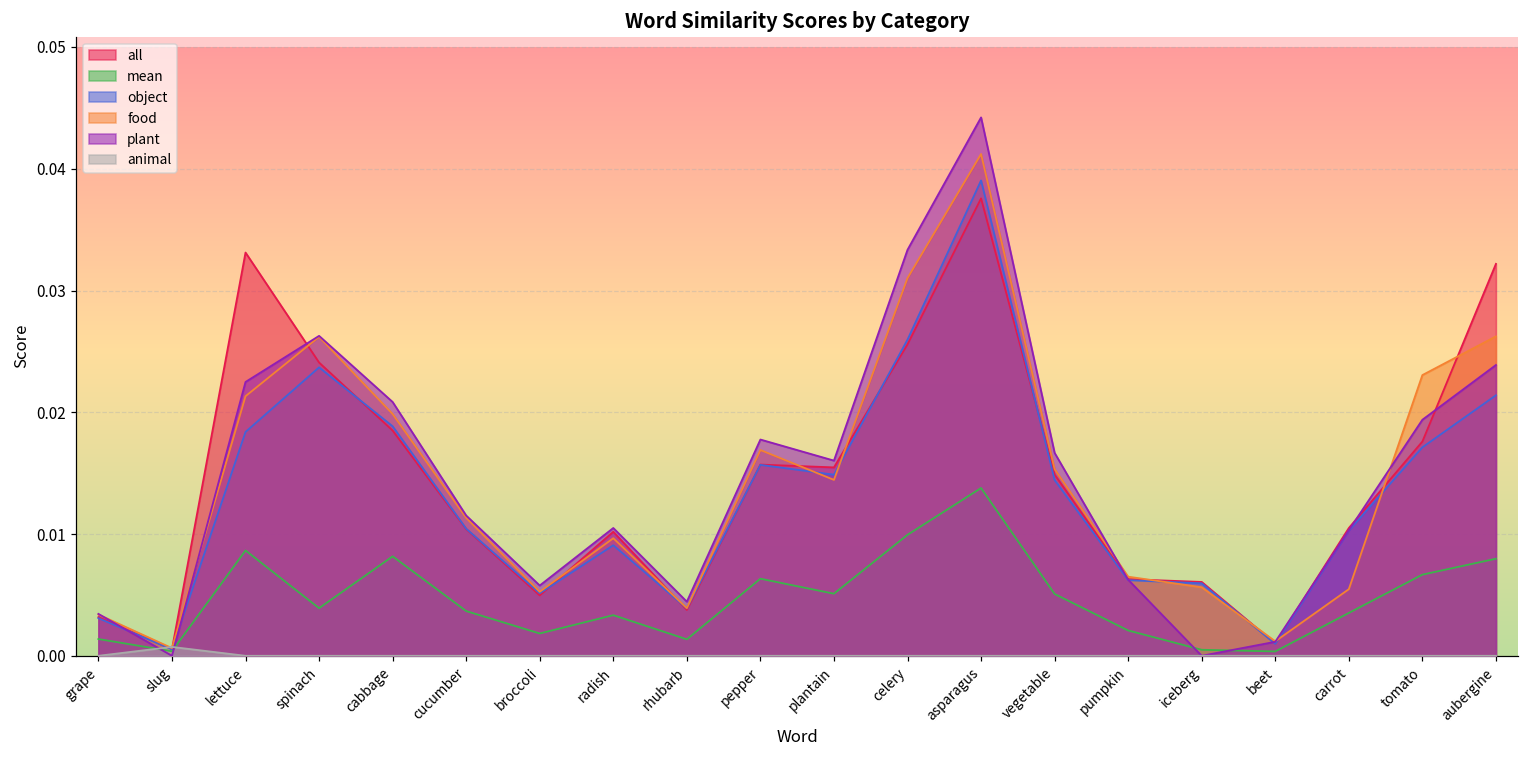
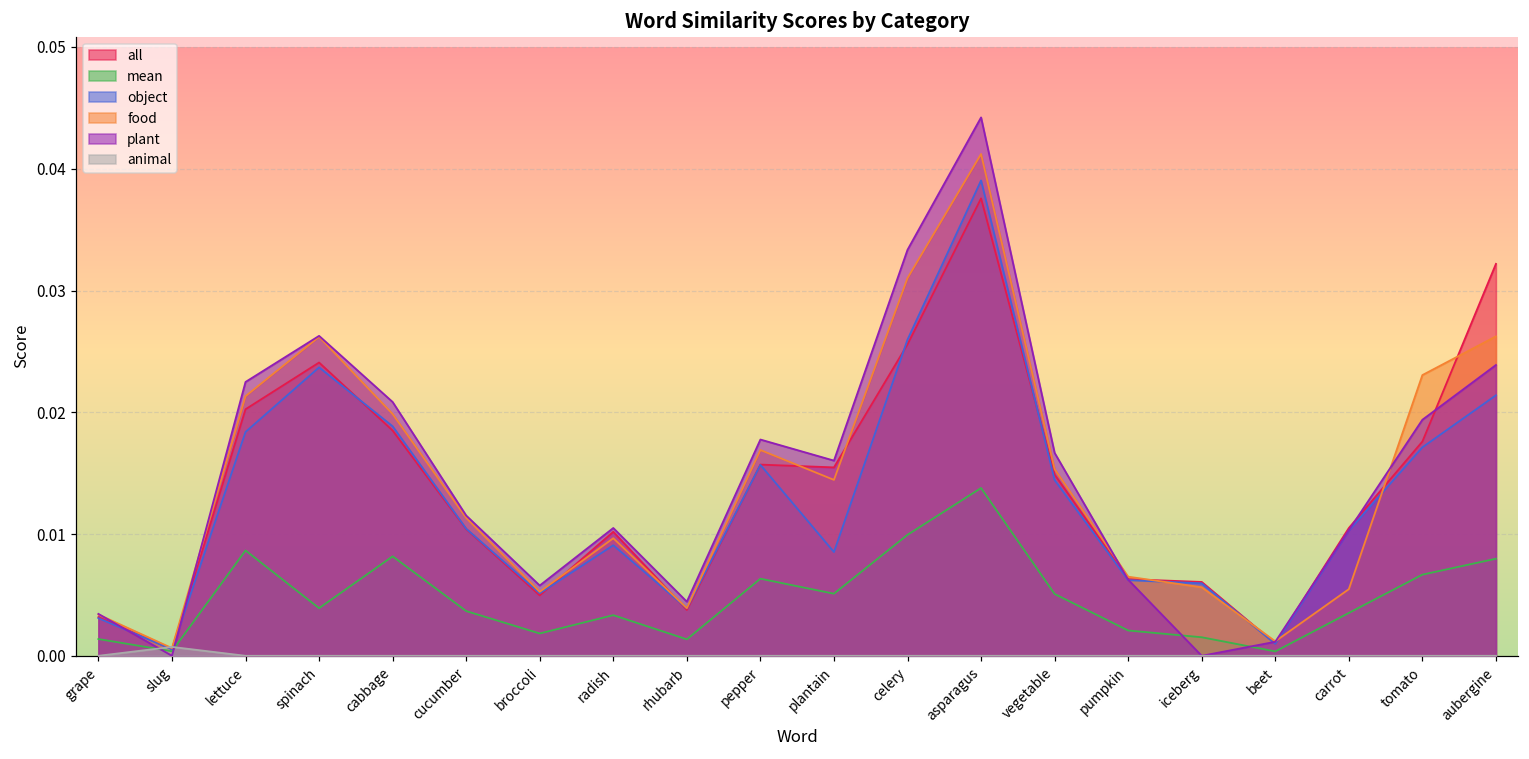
all, lettuce: 0.0331 -> 0.0202
object, plantain: 0.0149 -> 0.0085
mean, iceberg: 0.0005 -> 0.0015
